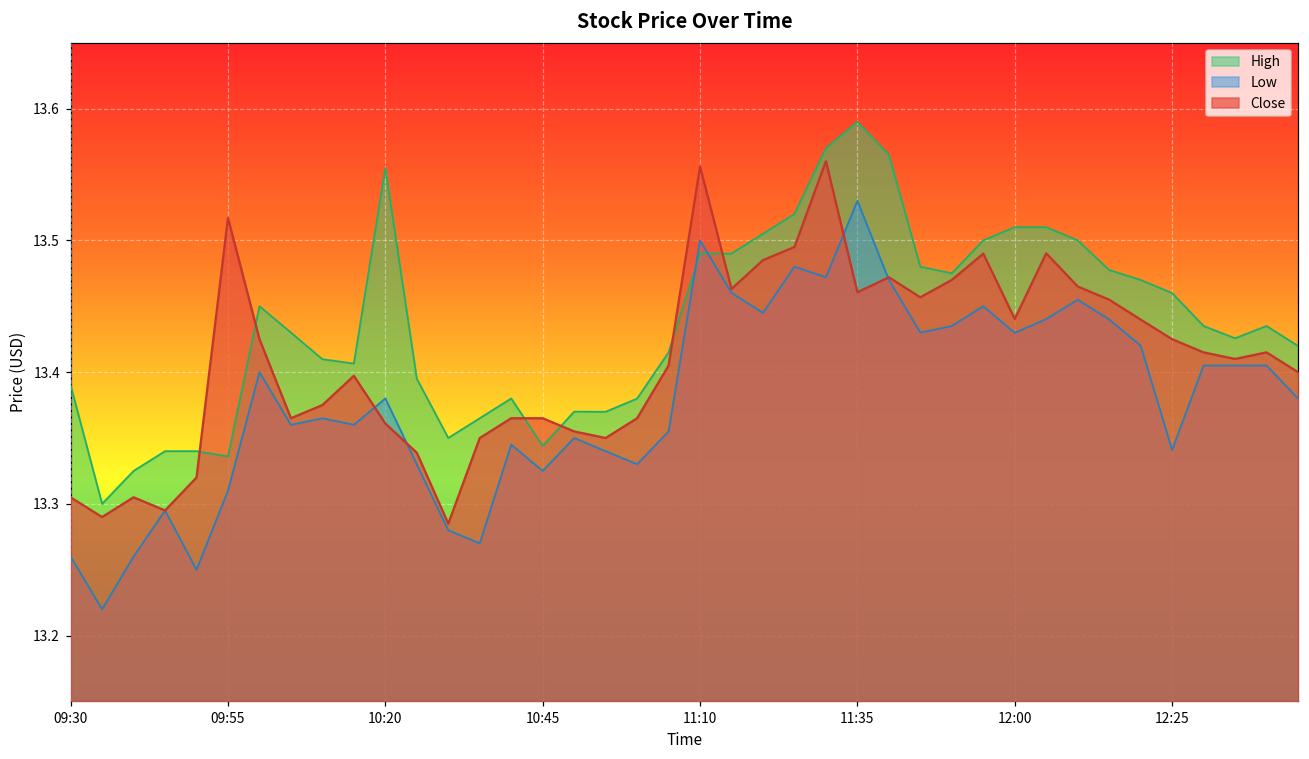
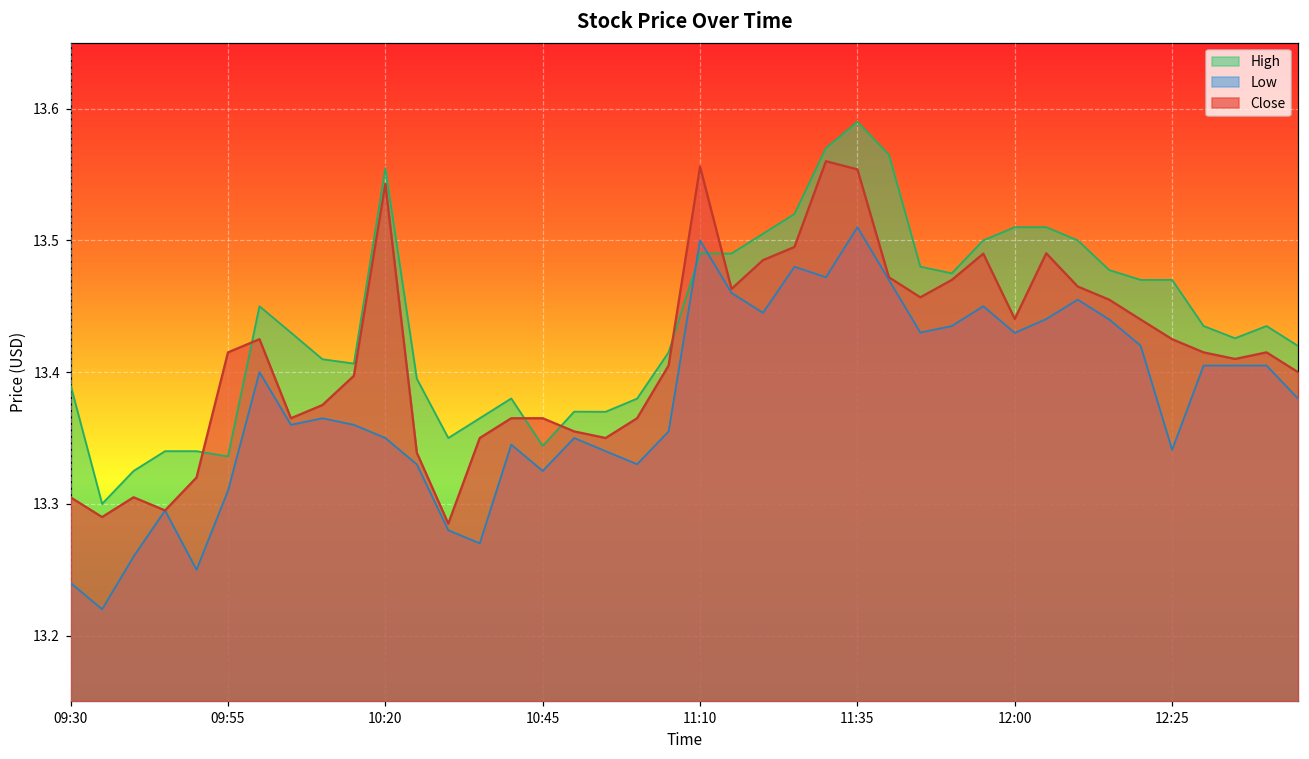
Low, 09:30: 13.26 -> 13.24
Close, 09:55: 13.517 -> 13.415
Low, 10:20: 13.38 -> 13.35
Close, 10:20: 13.361 -> 13.543
Low, 11:35: 13.53 -> 13.51
Close, 11:35: 13.461 -> 13.554
High, 12:25: 13.46 -> 13.47
